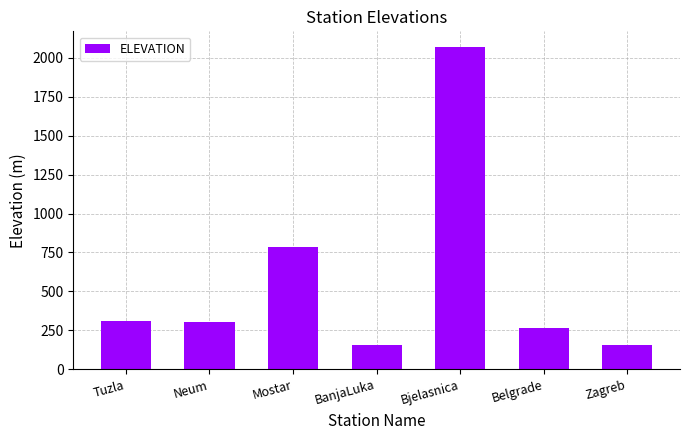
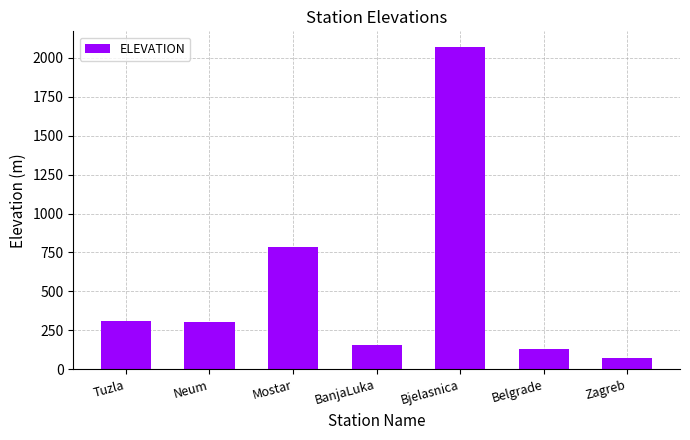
Belgrade: 270 -> 130
Zagreb: 160 -> 70
